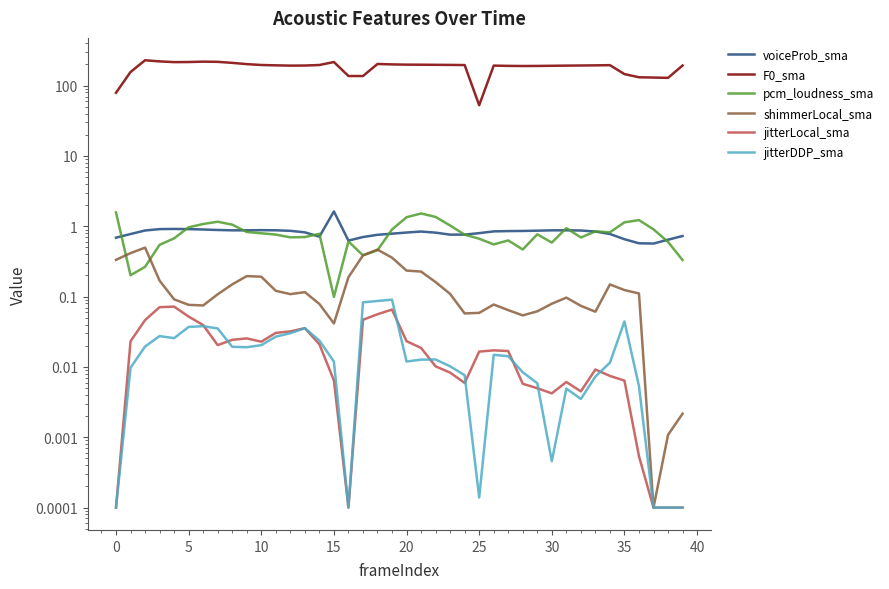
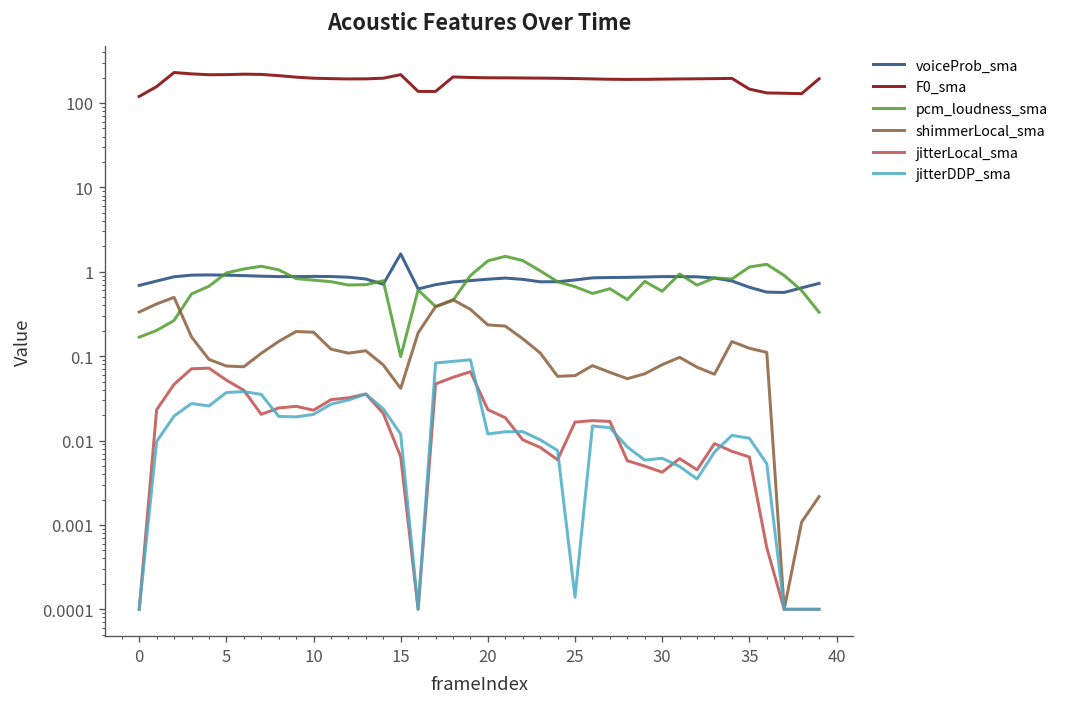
F0_sma, 0: 80 -> 120
pcm_loudness_sma, 0: 1.6 -> 0.17
F0_sma, 25: 50 -> 190
jitterDDP_sma, 30: 0.0005 -> 0.006
jitterDDP_sma, 35: 0.04 -> 0.011
